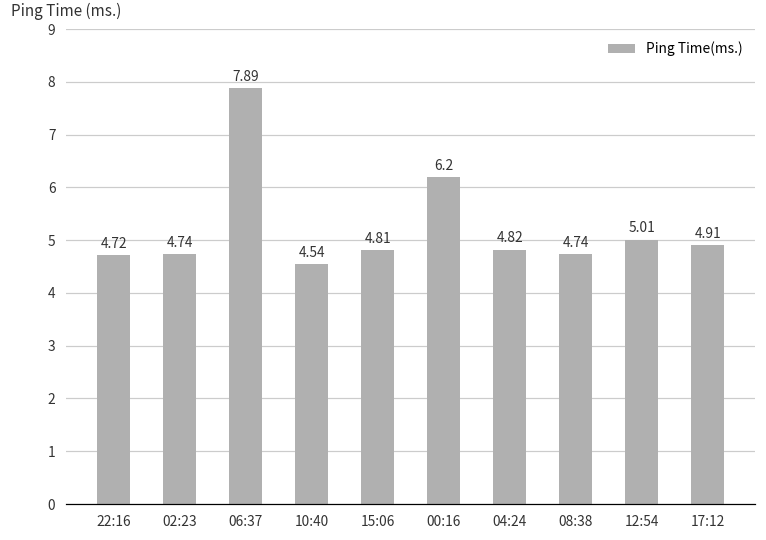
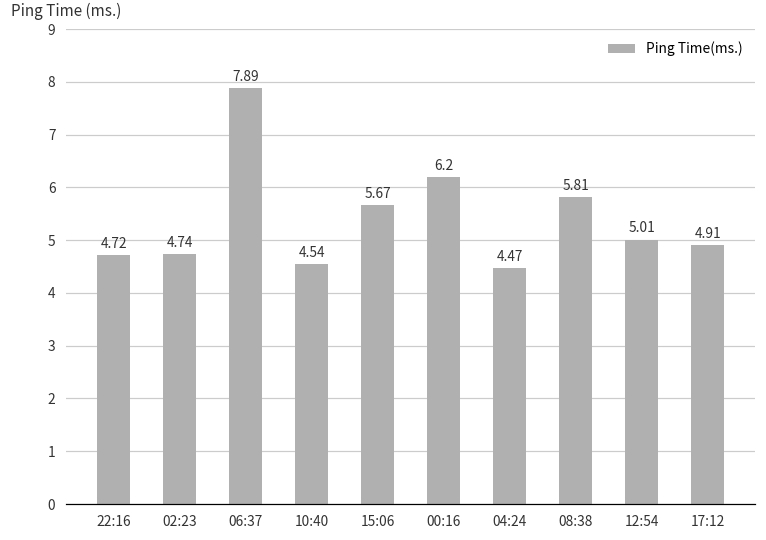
15:06: 4.81 -> 5.67
04:24: 4.82 -> 4.47
08:38: 4.74 -> 5.81
